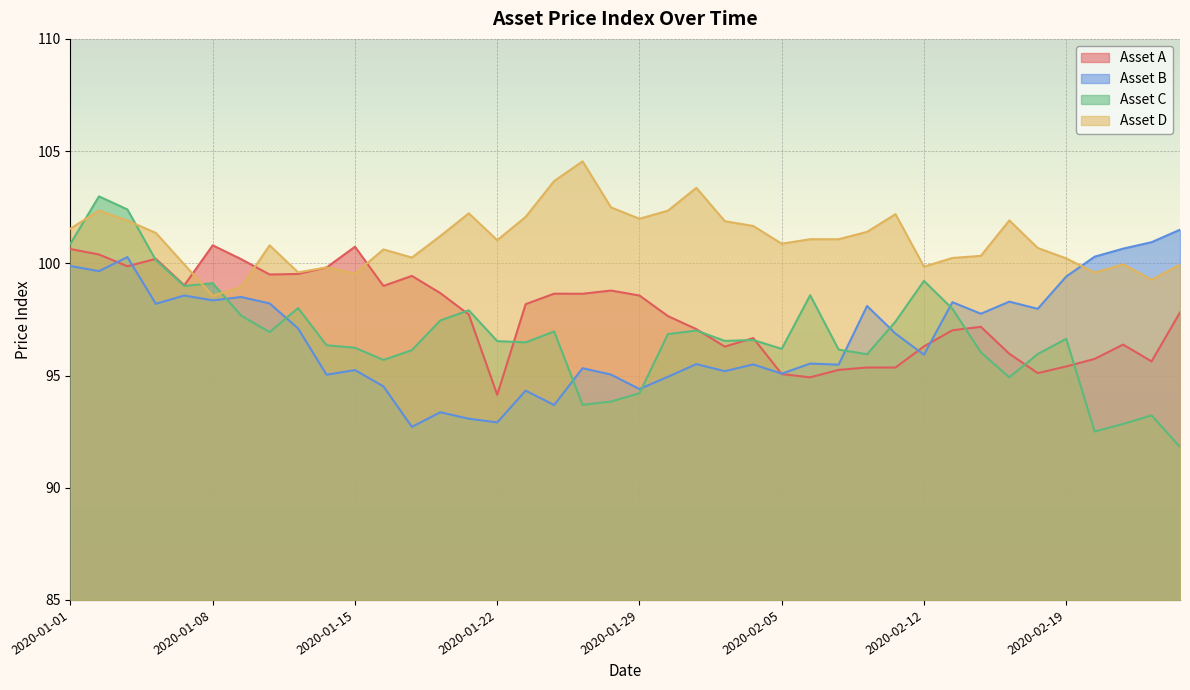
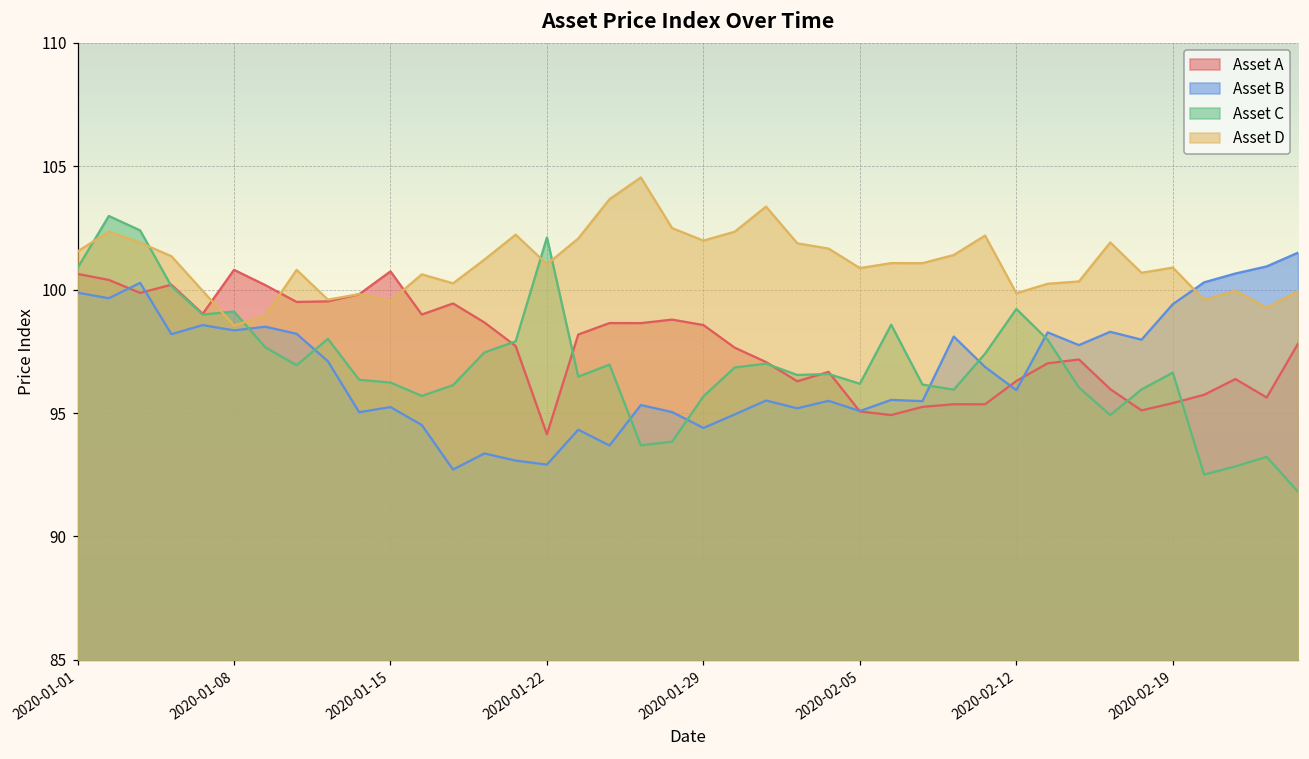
Asset C, 2020-01-22: 96.5 -> 102.1
Asset C, 2020-01-29: 94.2 -> 95.7
Asset D, 2020-02-19: 100.2 -> 100.9
